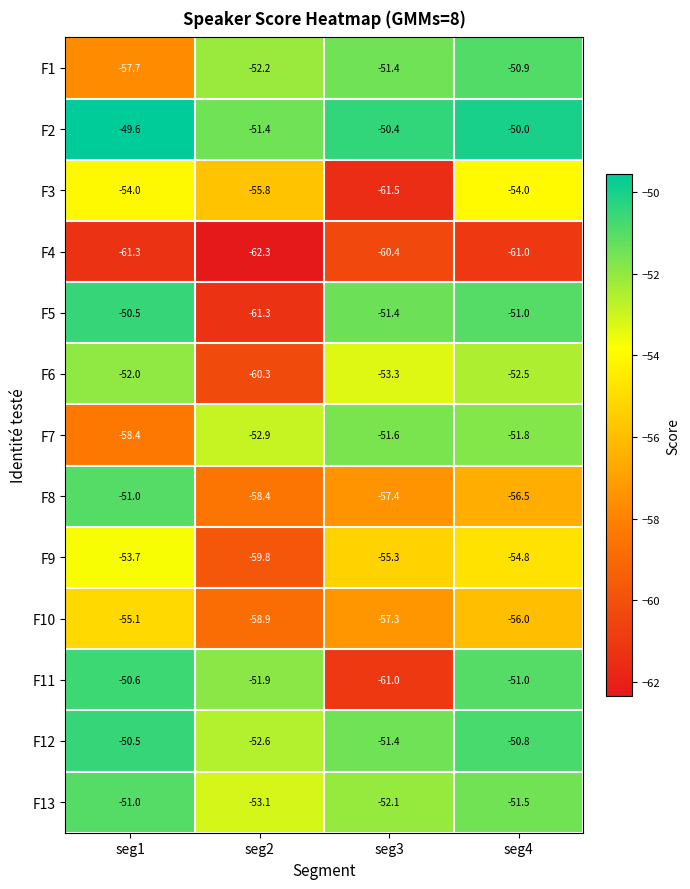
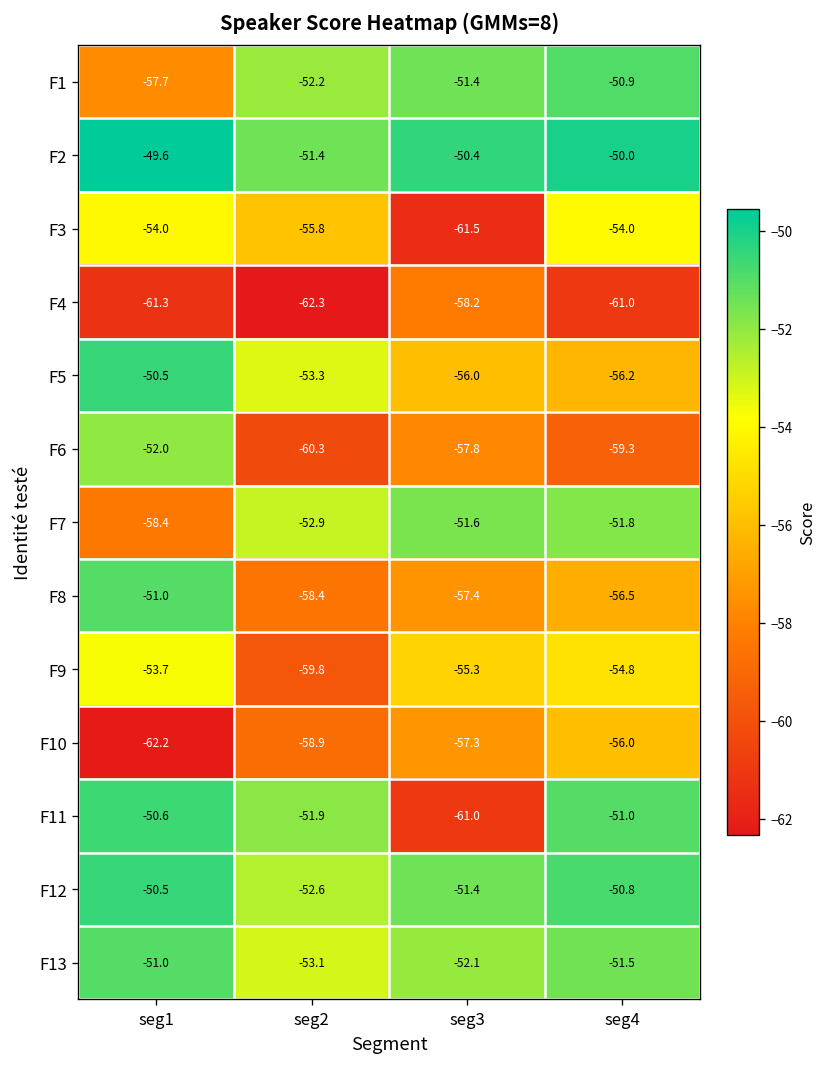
F4, seg3: -60.4 -> -58.2
F5, seg2: -61.3 -> -53.3
F5, seg3: -51.4 -> -56.0
F5, seg4: -51.0 -> -56.2
F6, seg3: -53.3 -> -57.8
F6, seg4: -52.5 -> -59.3
F10, seg1: -55.1 -> -62.2
